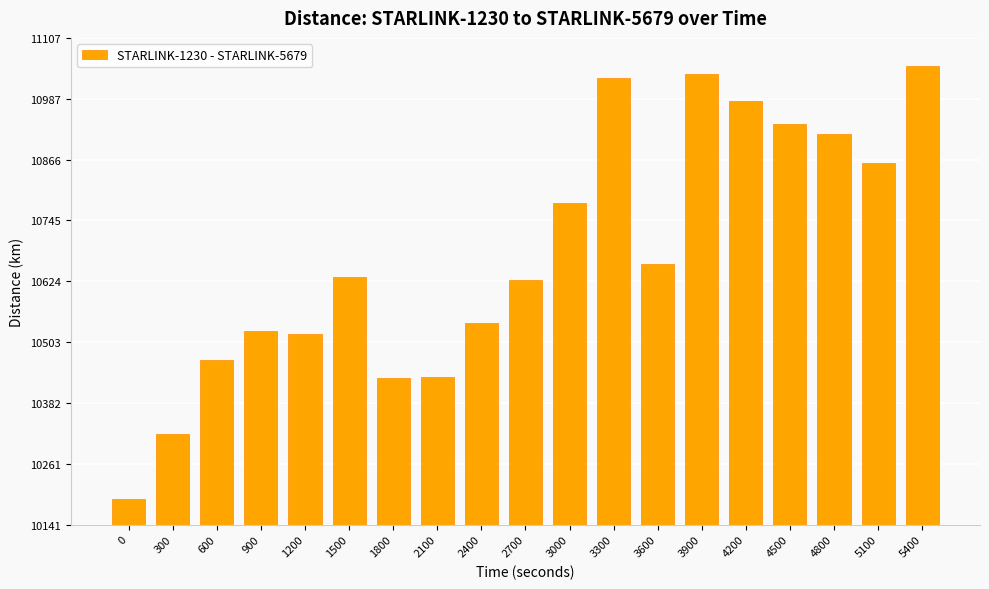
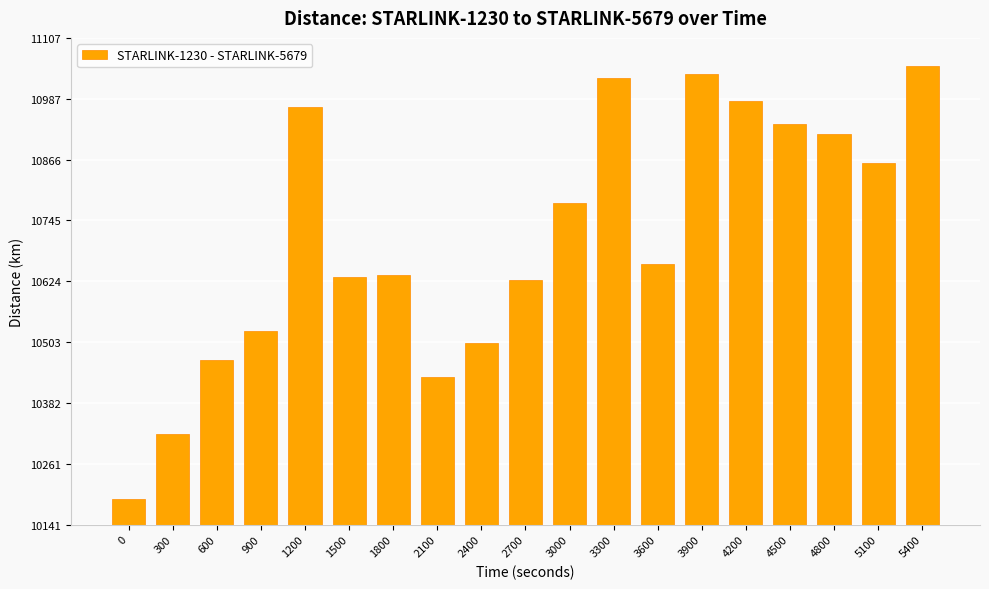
1200: 10520 -> 10970
1800: 10430 -> 10640
2400: 10540 -> 10500
